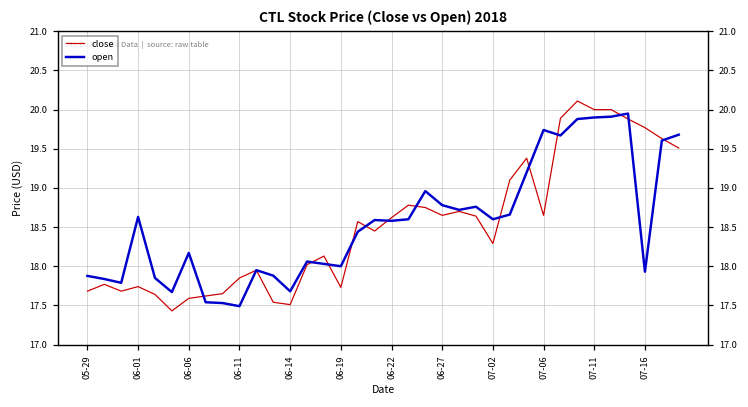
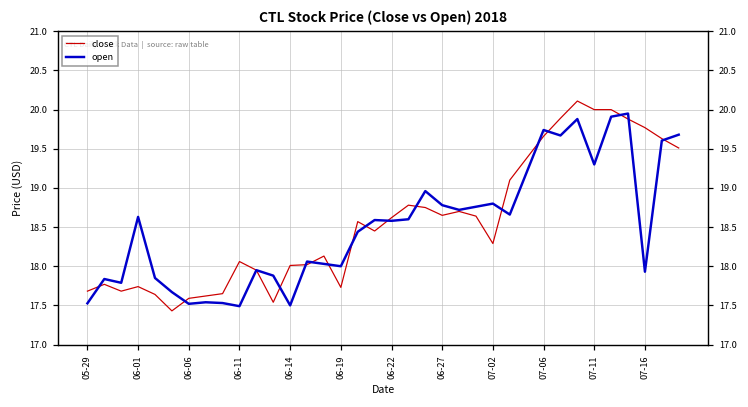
open, 05-29: 17.9 -> 17.5
open, 06-06: 18.2 -> 17.5
close, 06-11: 17.9 -> 18.1
close, 06-14: 17.5 -> 18.0
open, 06-14: 17.7 -> 17.5
open, 07-02: 18.6 -> 18.8
close, 07-06: 18.7 -> 19.7
open, 07-11: 19.9 -> 19.3
